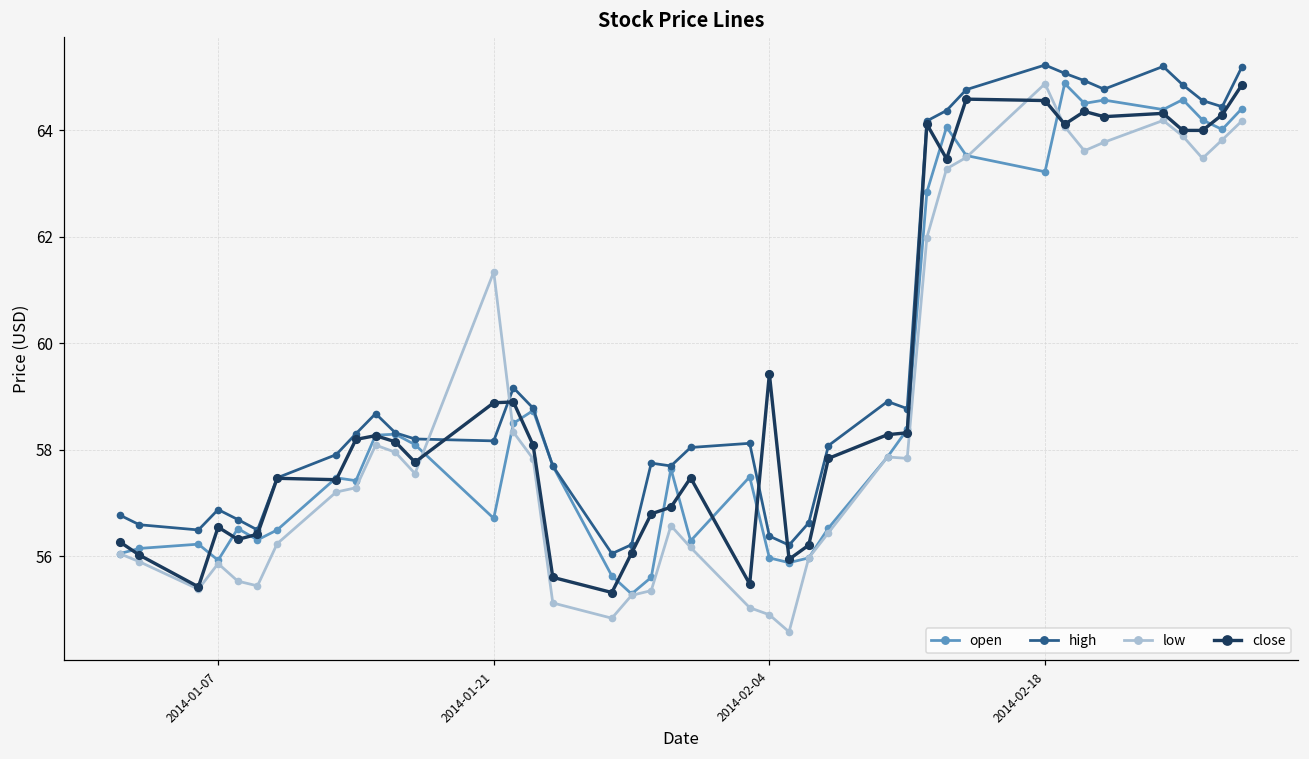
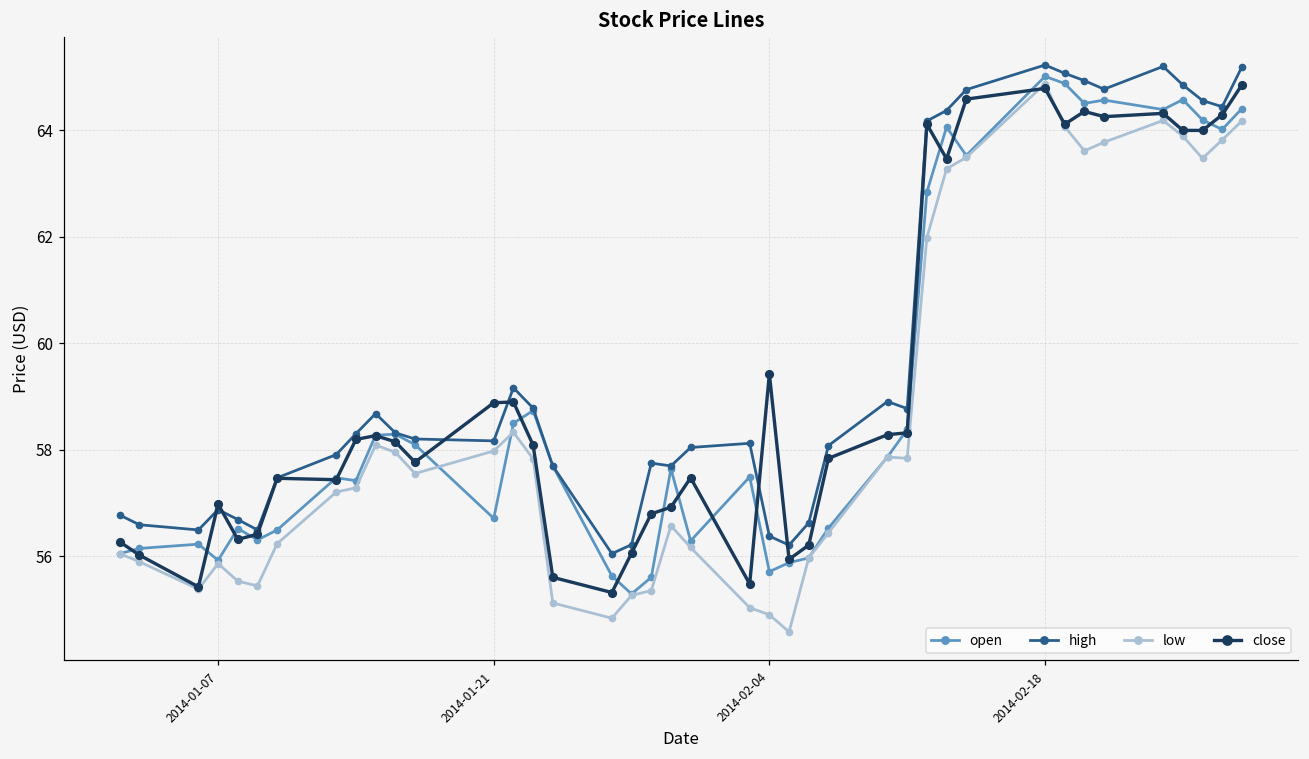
close, 2014-01-07: 56.6 -> 57.0
low, 2014-01-21: 61.3 -> 58.0
open, 2014-02-04: 56.0 -> 55.7
open, 2014-02-18: 63.2 -> 65.0
close, 2014-02-18: 64.6 -> 64.8
